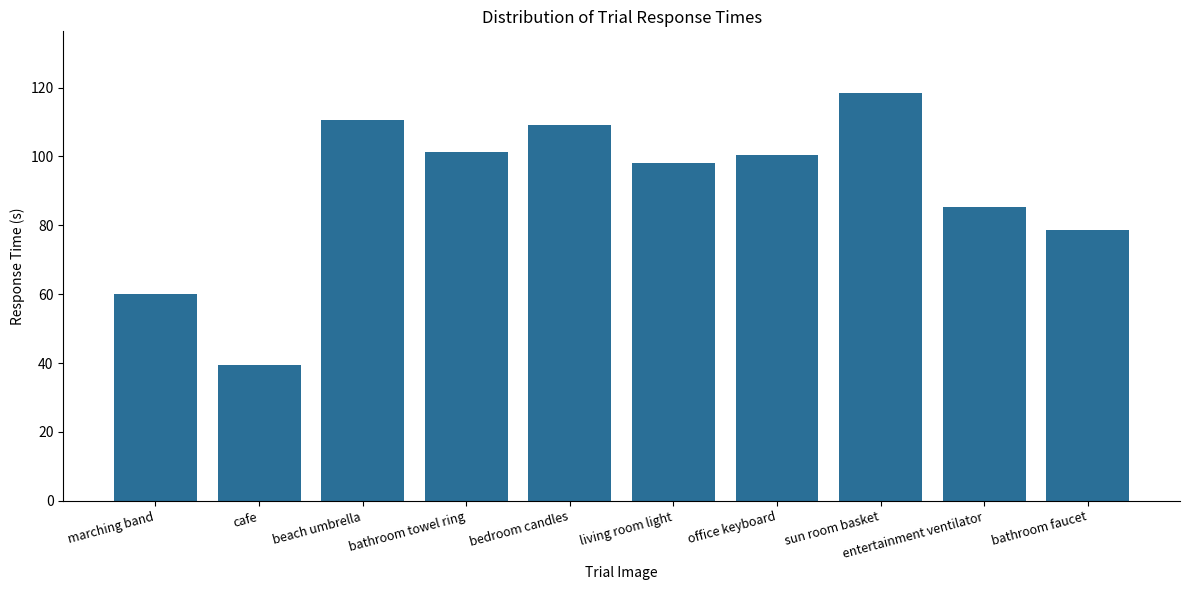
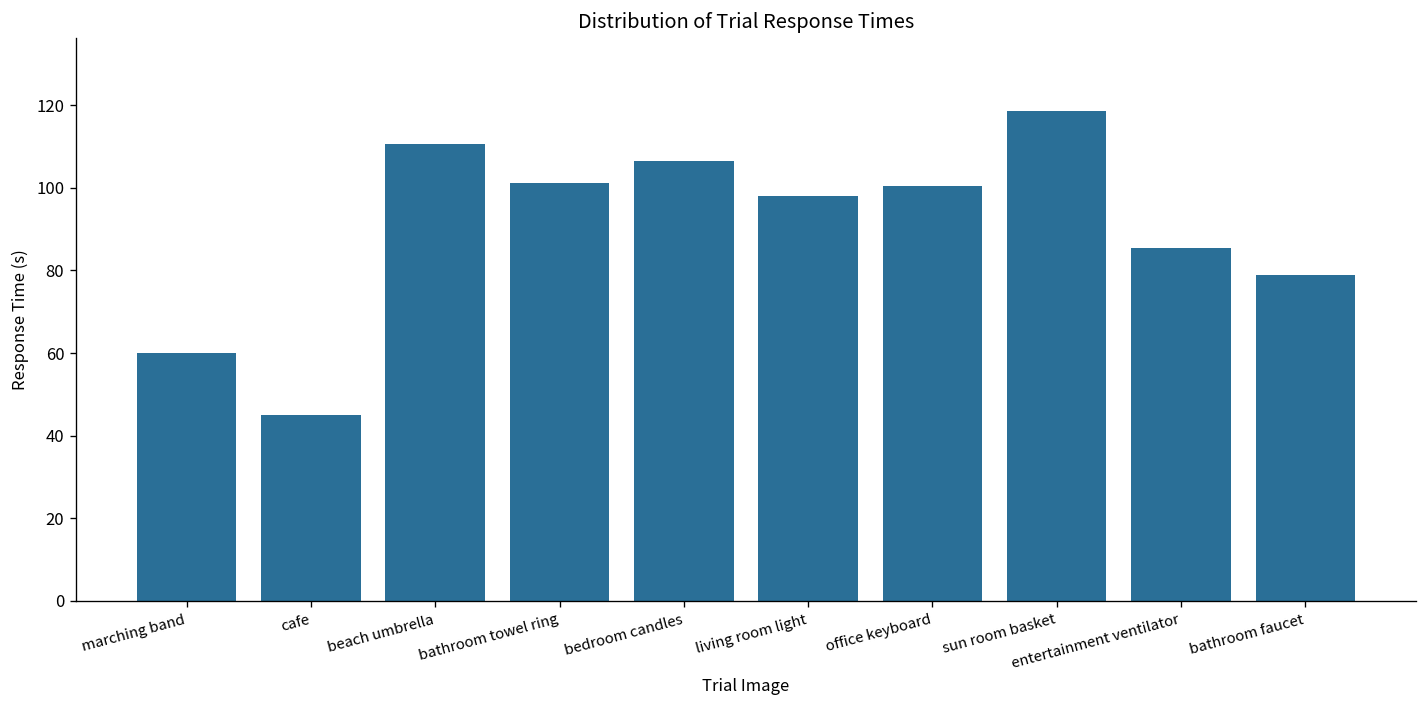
cafe: 39 -> 45
bedroom candles: 109 -> 107
